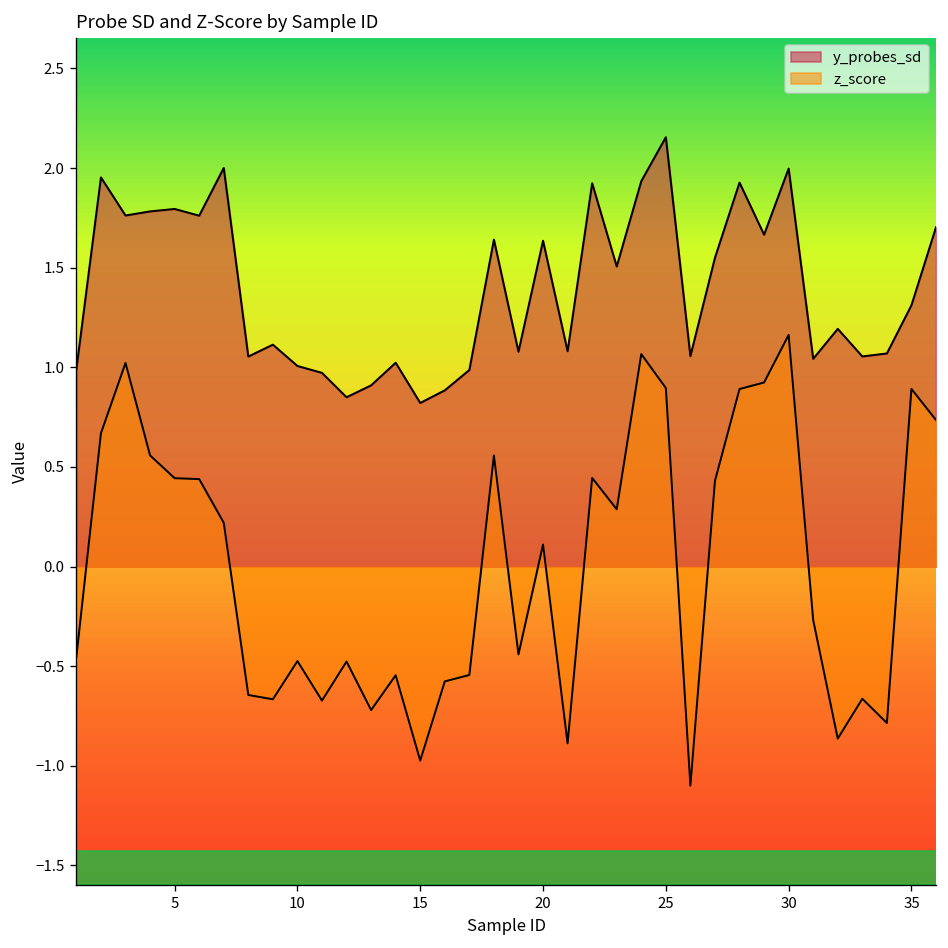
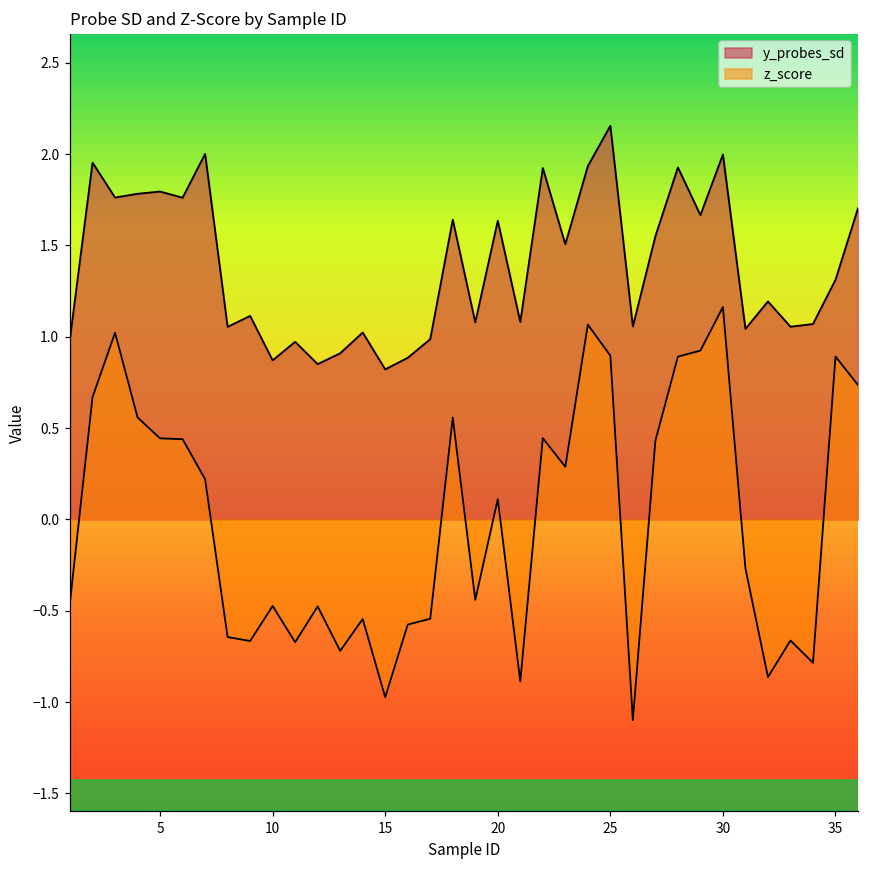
y_probes_sd, 10: 1.01 -> 0.87
